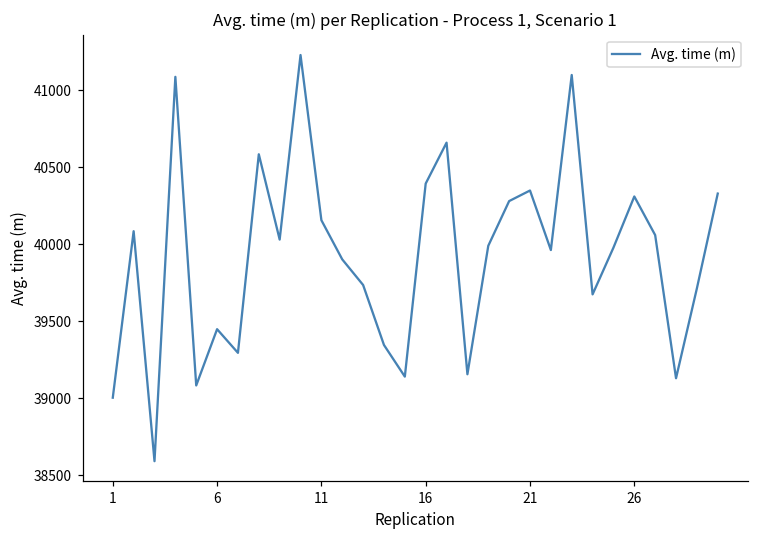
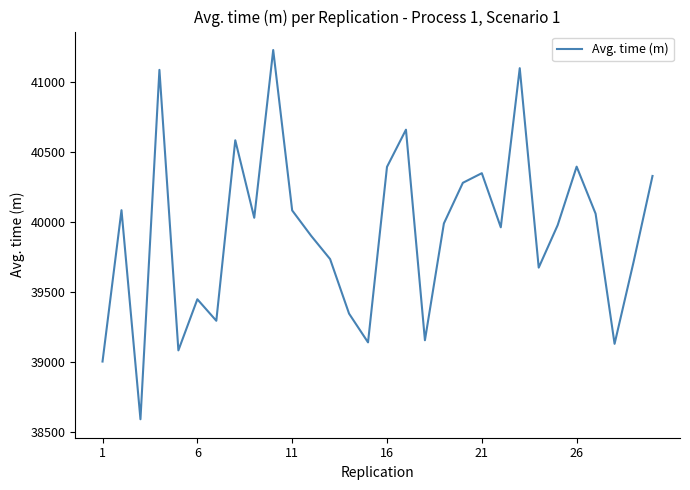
11: 40160 -> 40080
26: 40310 -> 40400
